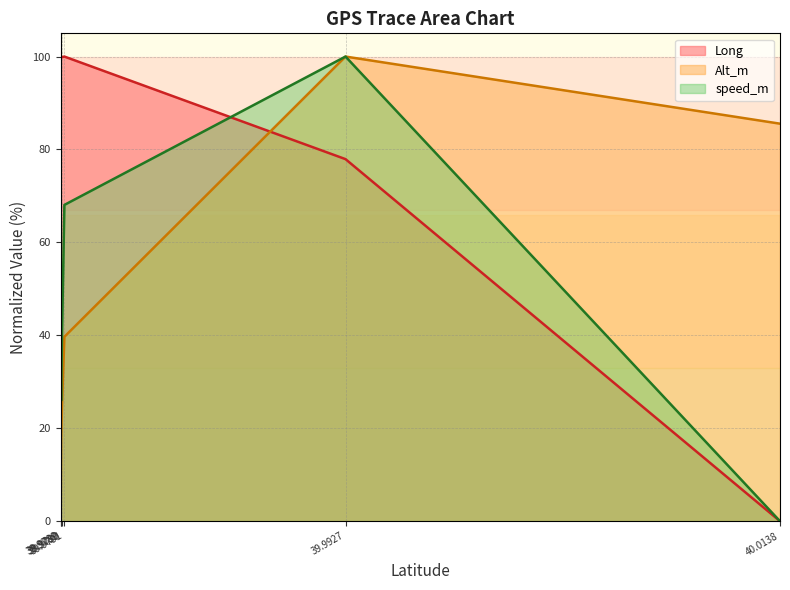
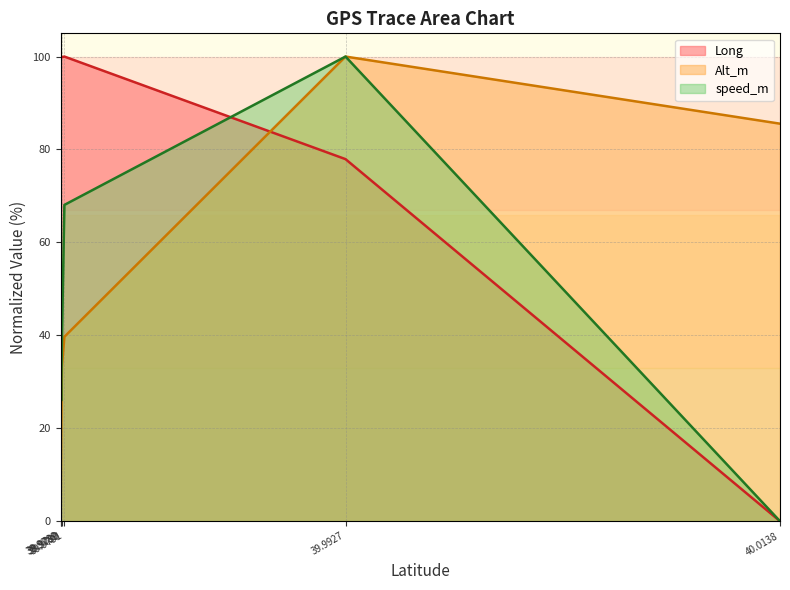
Alt_m, 39.9790: 25 -> 33
